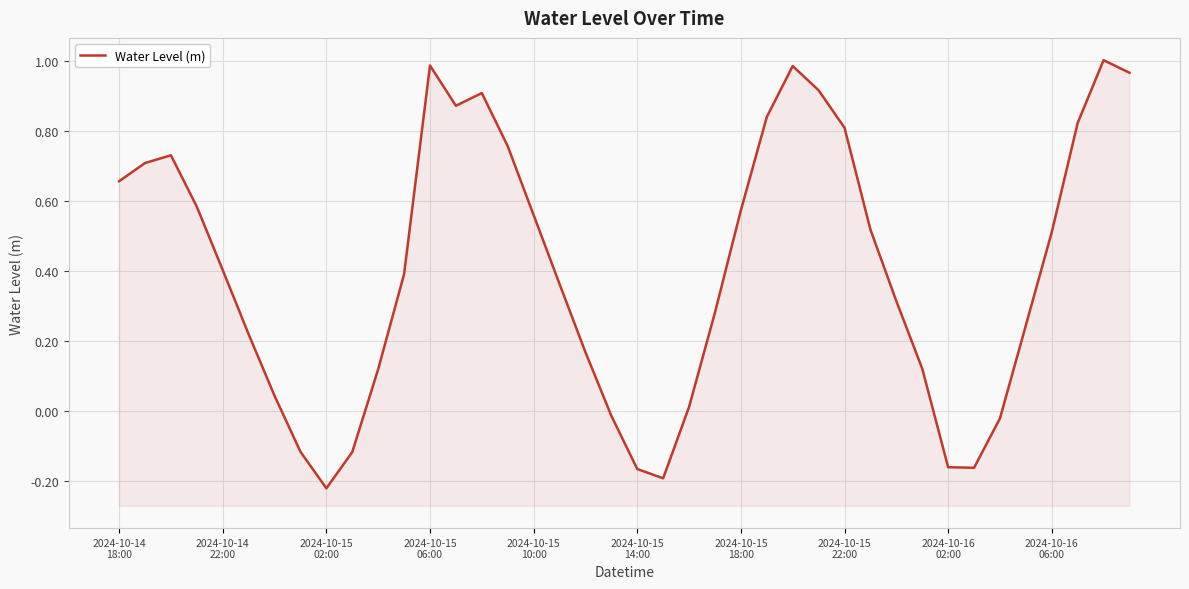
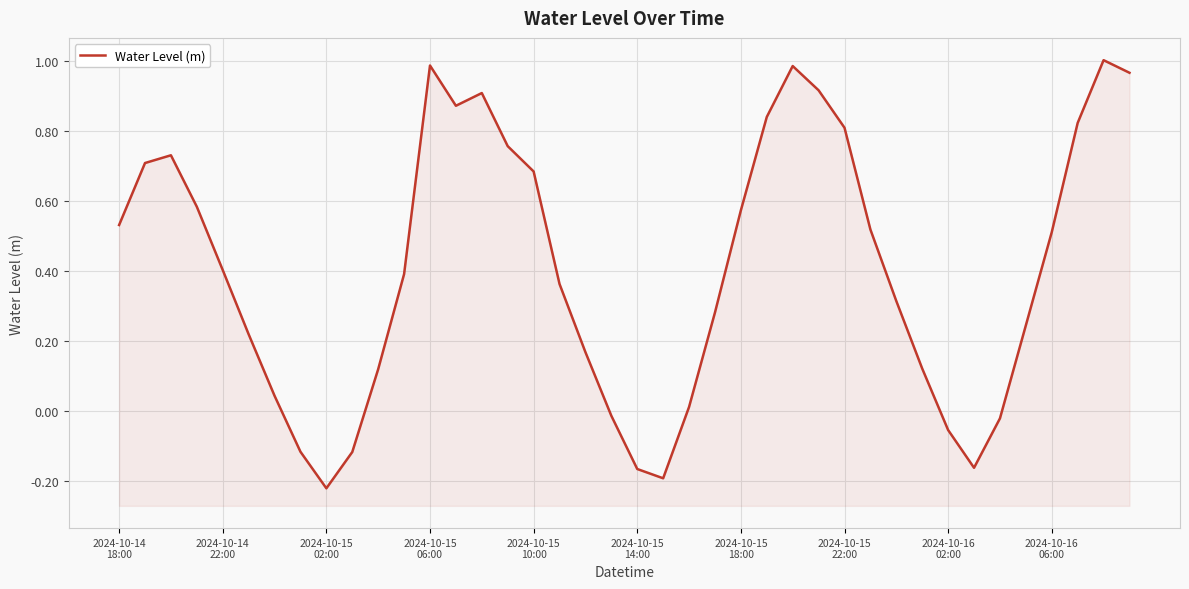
2024-10-14 18:00: 0.66 -> 0.53
2024-10-15 10:00: 0.56 -> 0.68
2024-10-16 02:00: -0.16 -> -0.05
